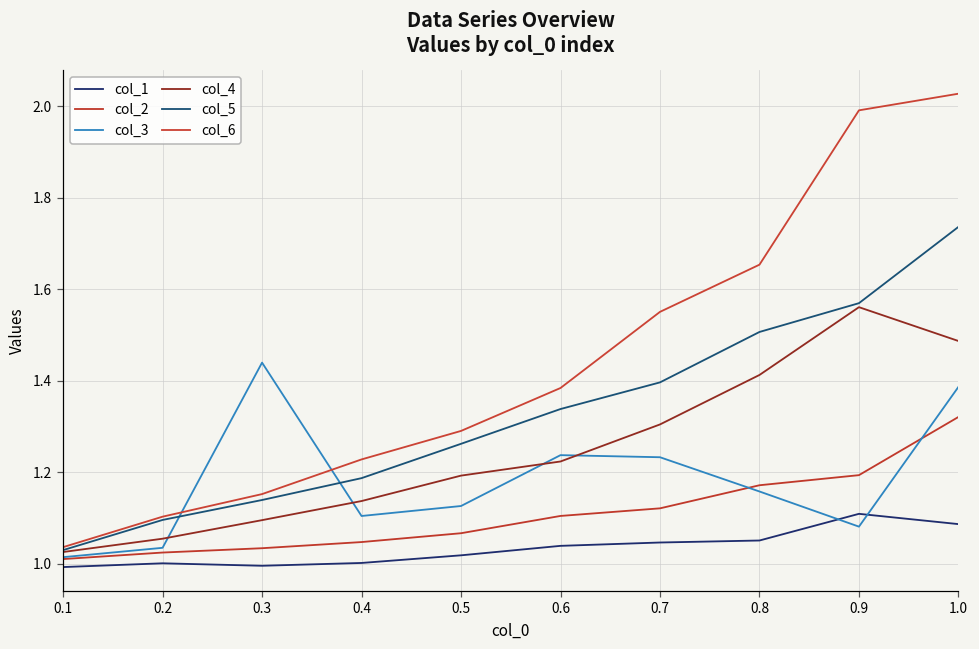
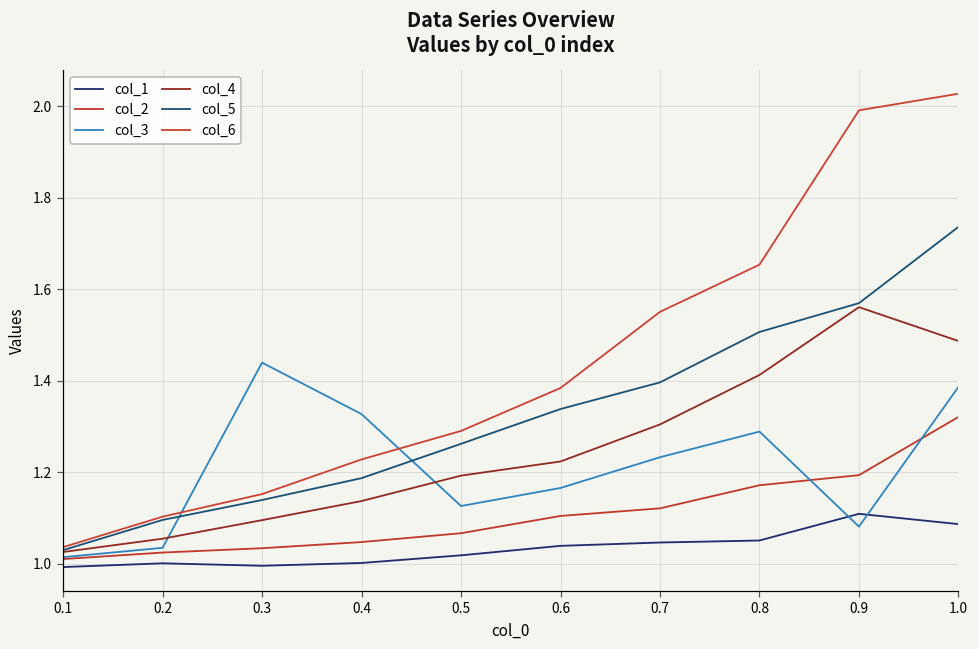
col_3, 0.4: 1.10 -> 1.33
col_3, 0.6: 1.24 -> 1.17
col_3, 0.8: 1.16 -> 1.29
